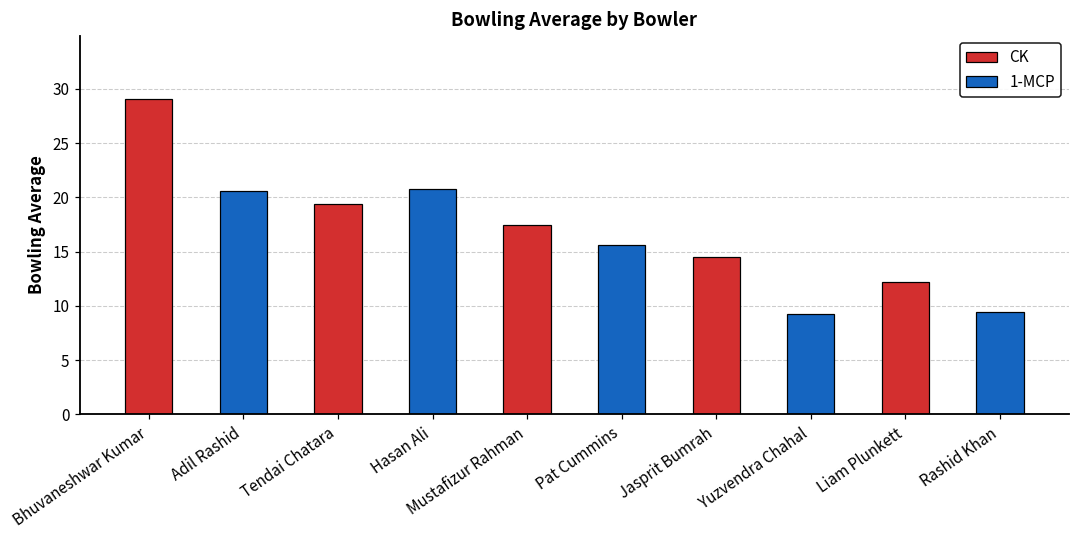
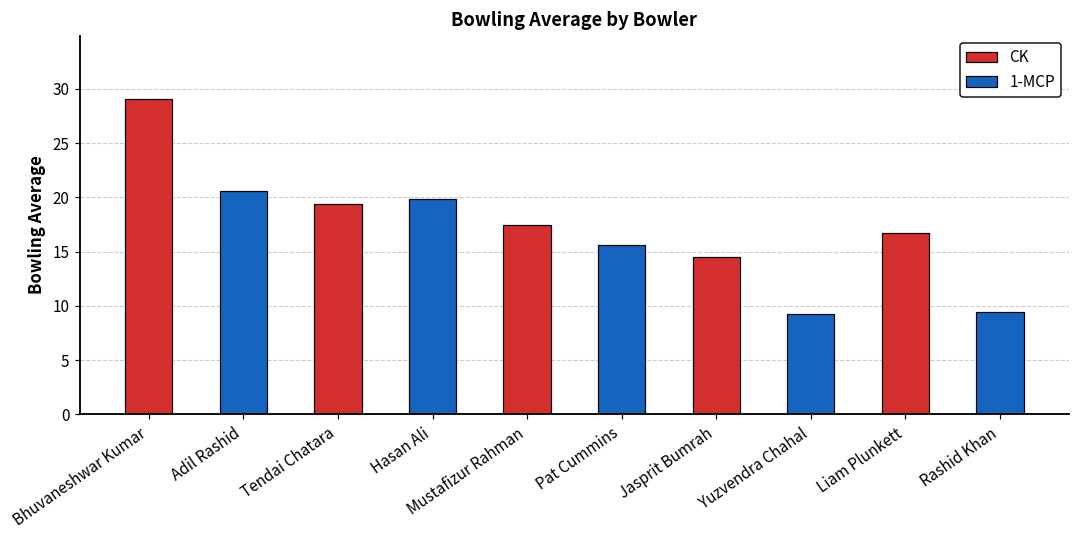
1-MCP, Hasan Ali: 21 -> 20
CK, Liam Plunkett: 12 -> 17
